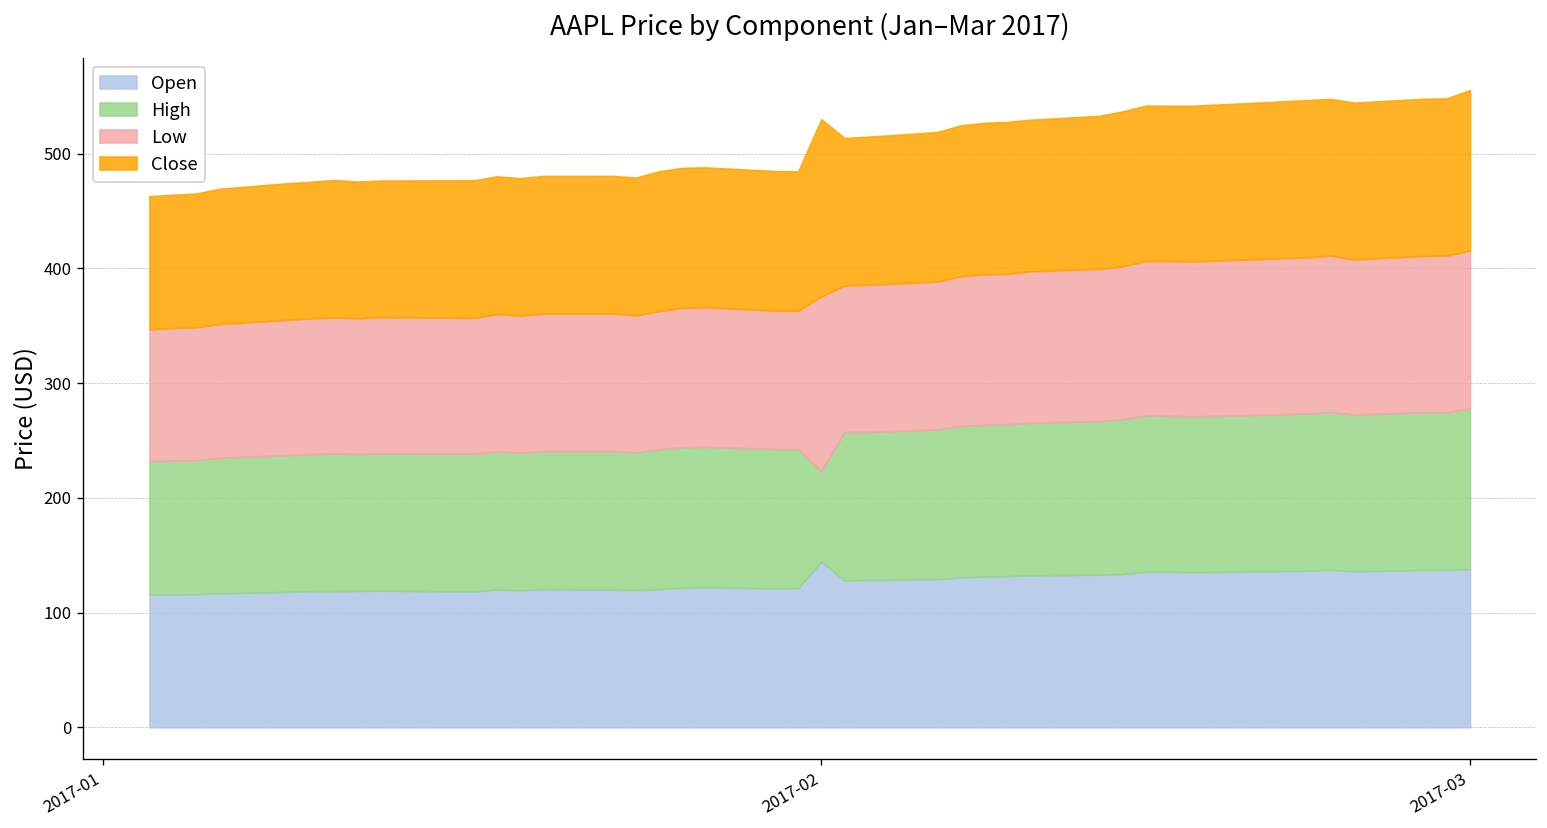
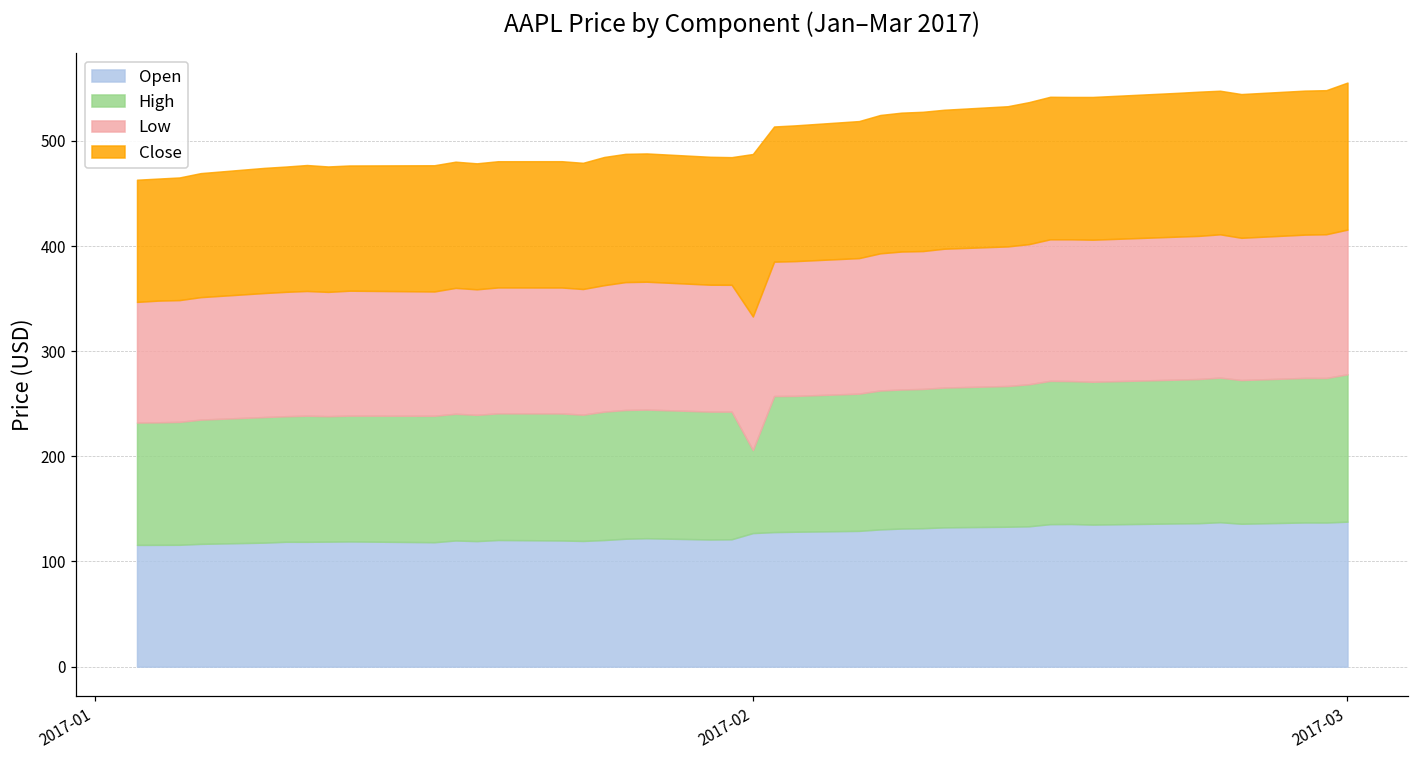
Open, 2017-02: 140 -> 130
Low, 2017-02: 150 -> 130
